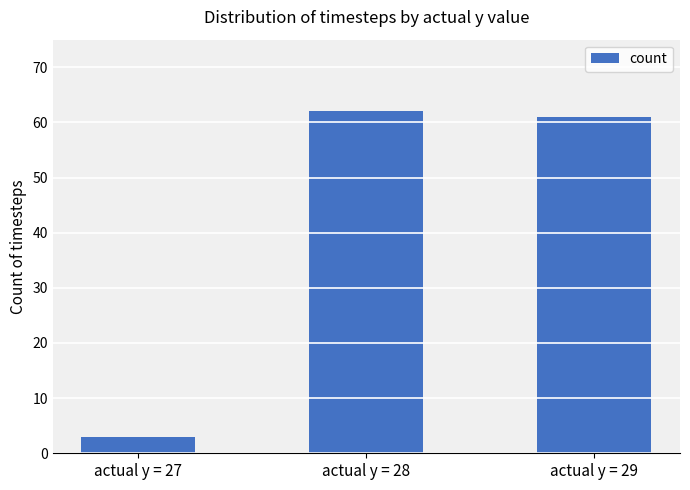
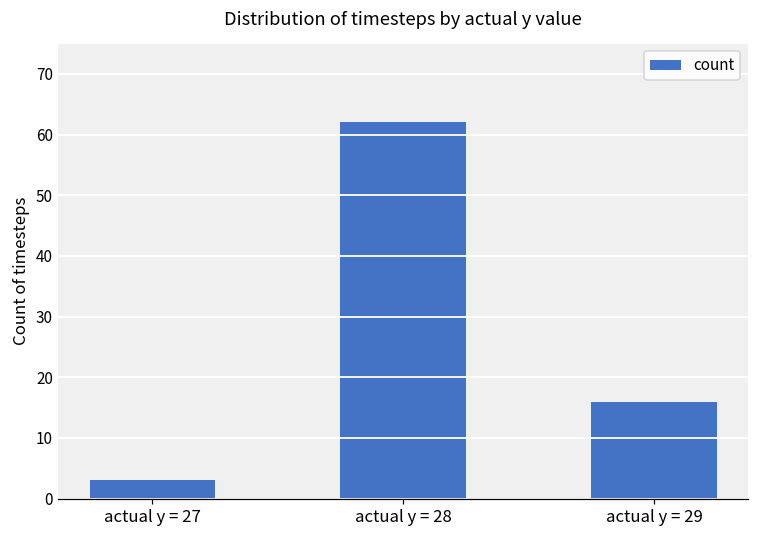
actual y = 29: 61 -> 16
